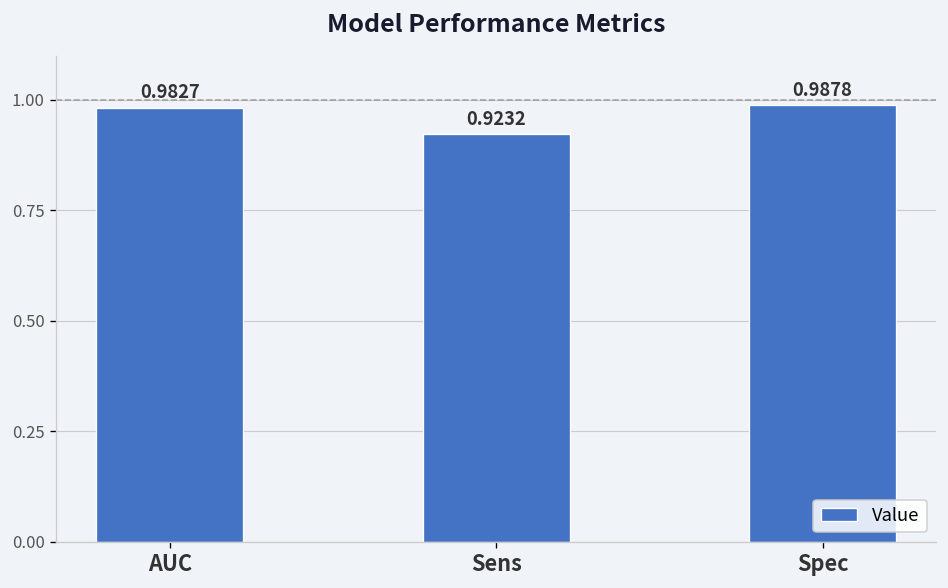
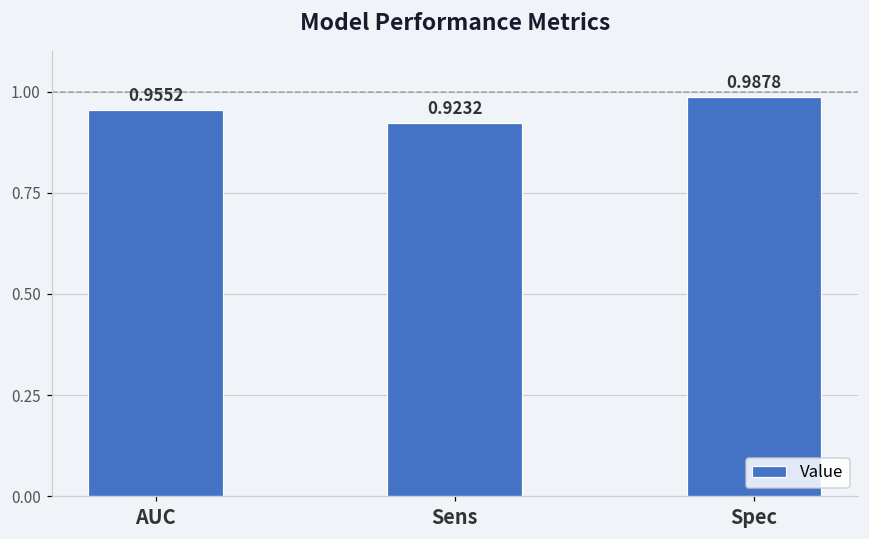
AUC: 0.9827 -> 0.9552
